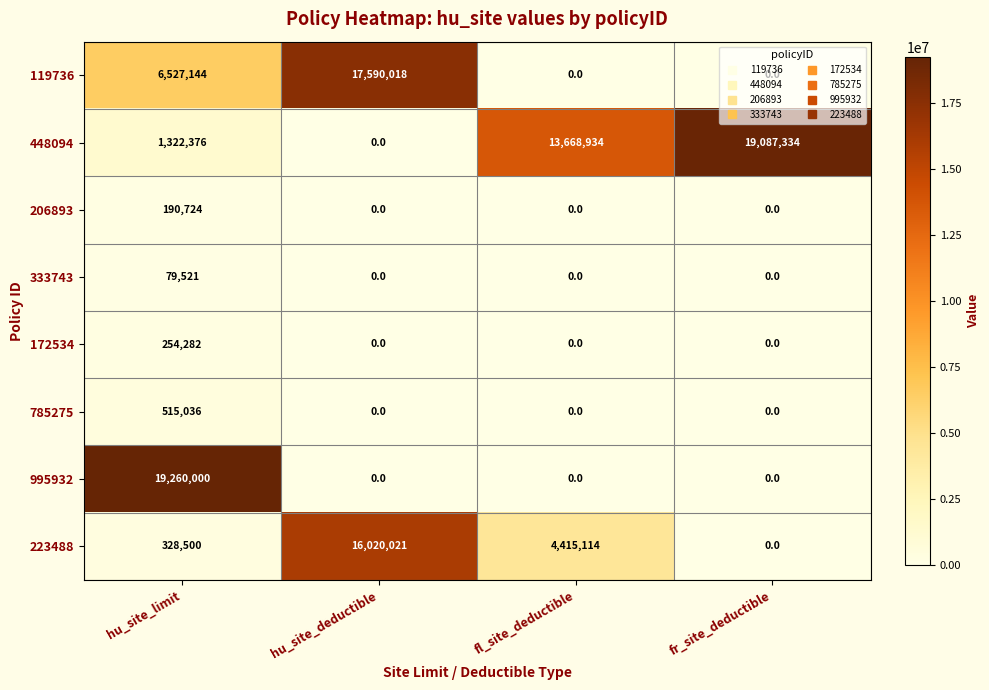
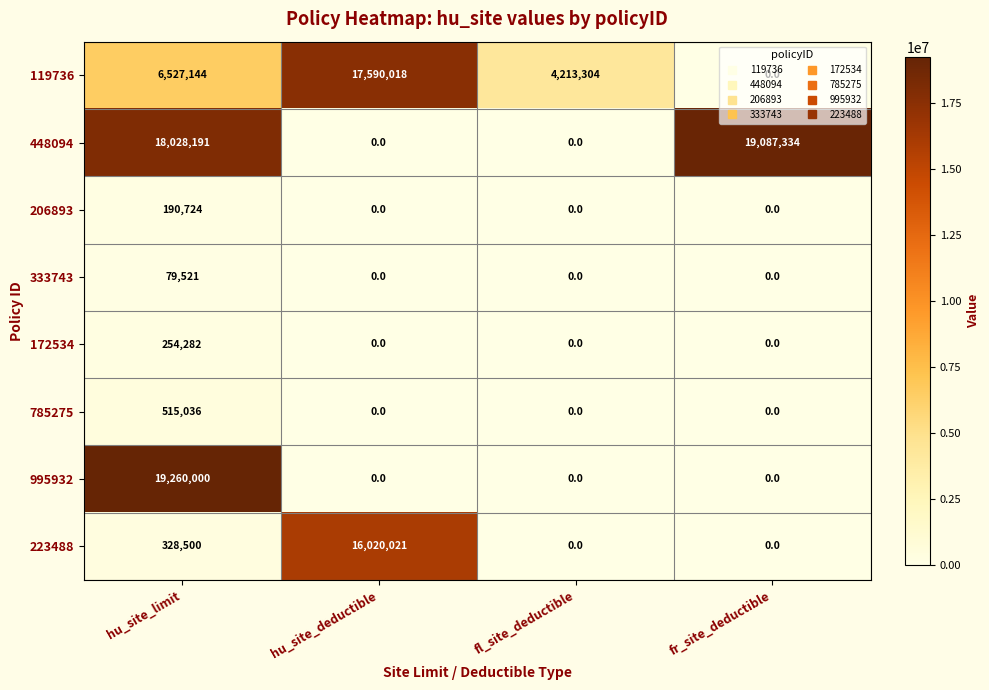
119736, fl_site_deductible: 0.0 -> 4,213,304
448094, hu_site_limit: 1,322,376 -> 18,028,191
448094, fl_site_deductible: 13,668,934 -> 0.0
223488, fl_site_deductible: 4,415,114 -> 0.0
